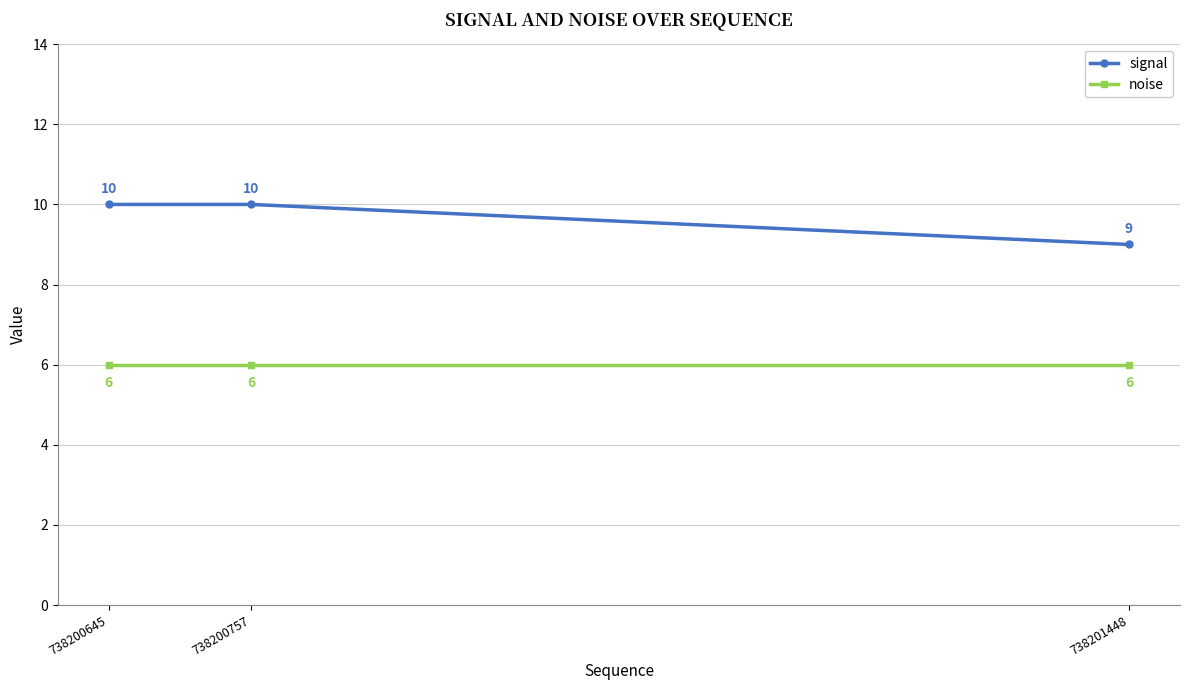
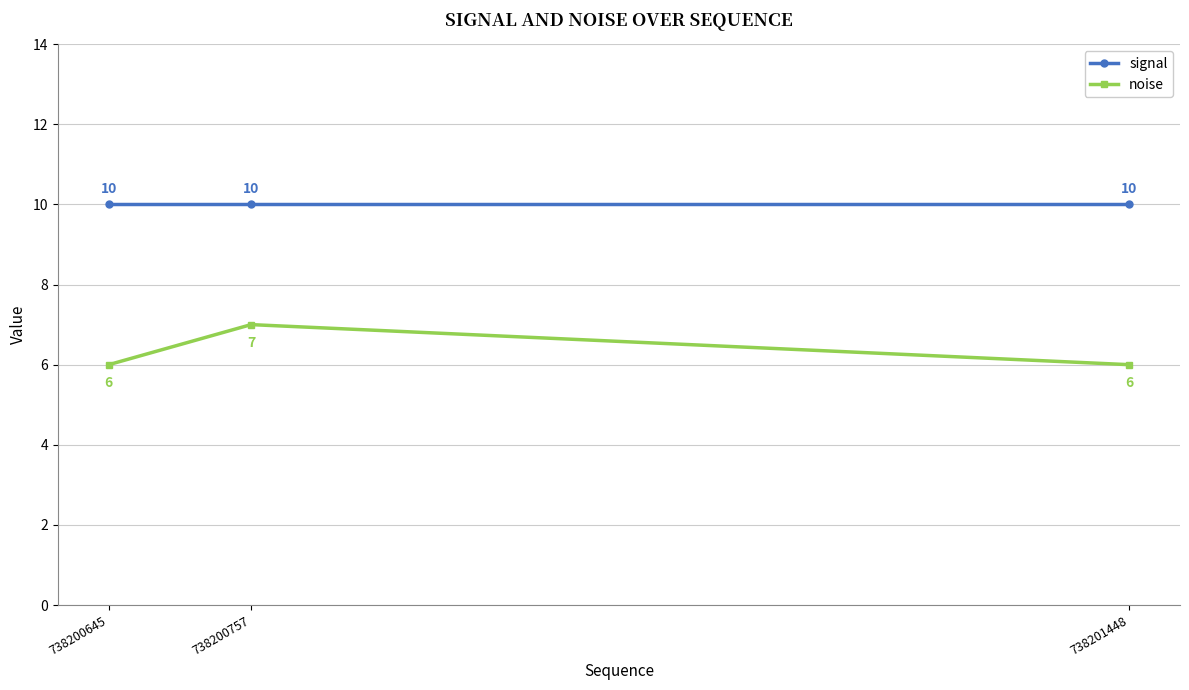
noise, 738200757: 6 -> 7
signal, 738201448: 9 -> 10
